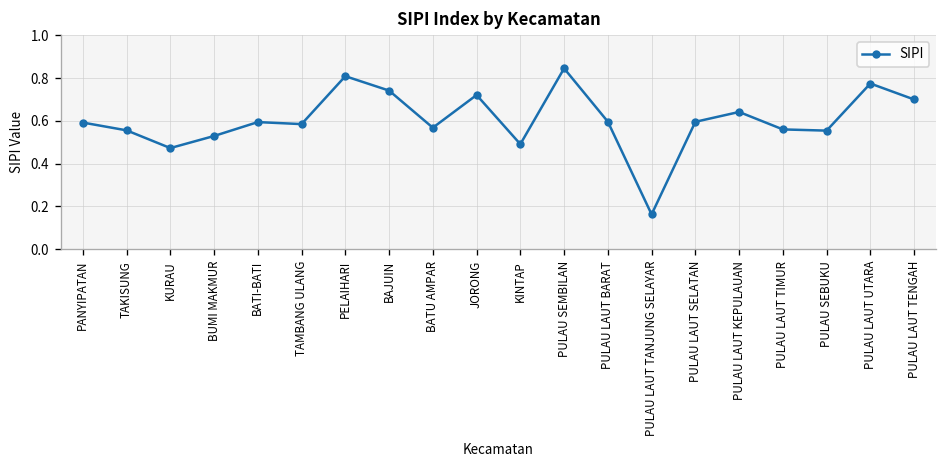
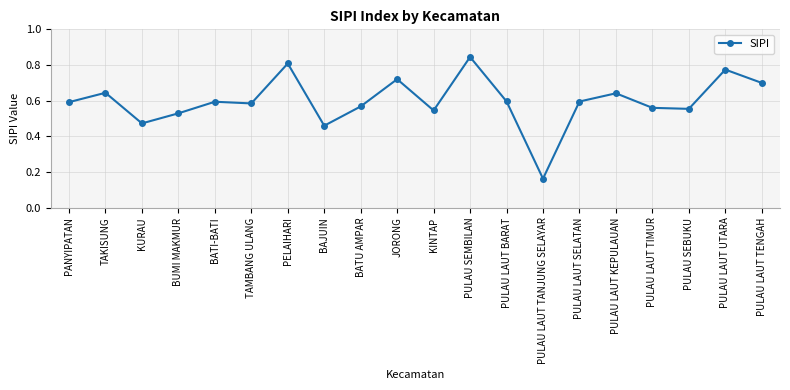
TAKISUNG: 0.56 -> 0.64
BAJUIN: 0.74 -> 0.46
KINTAP: 0.49 -> 0.55
